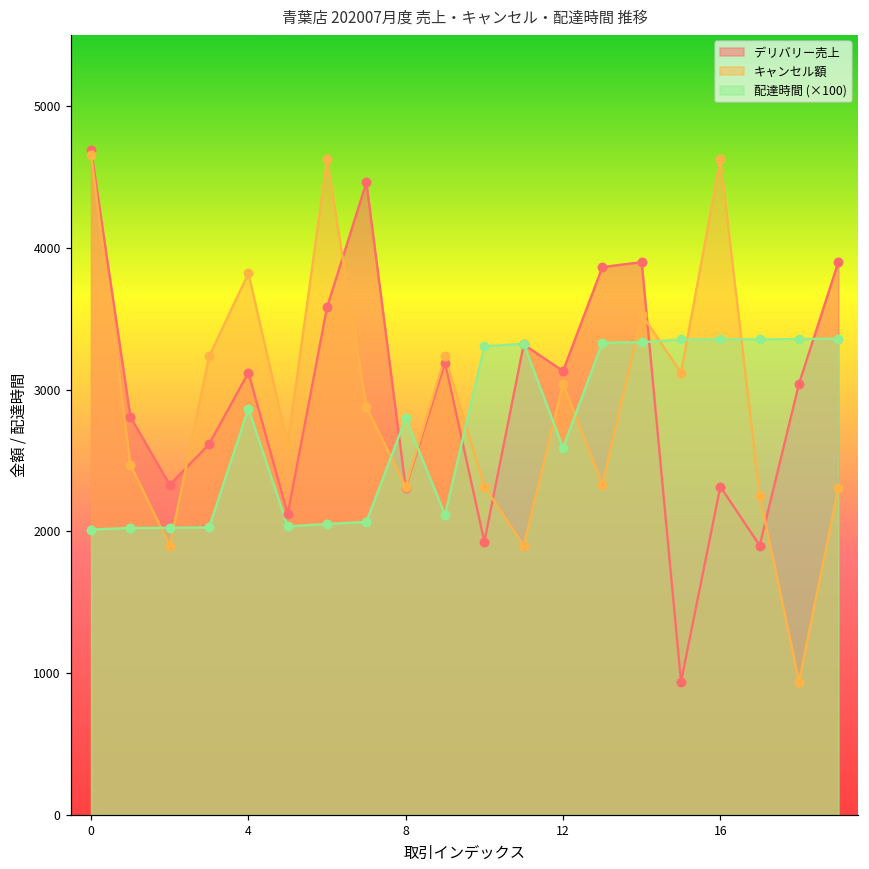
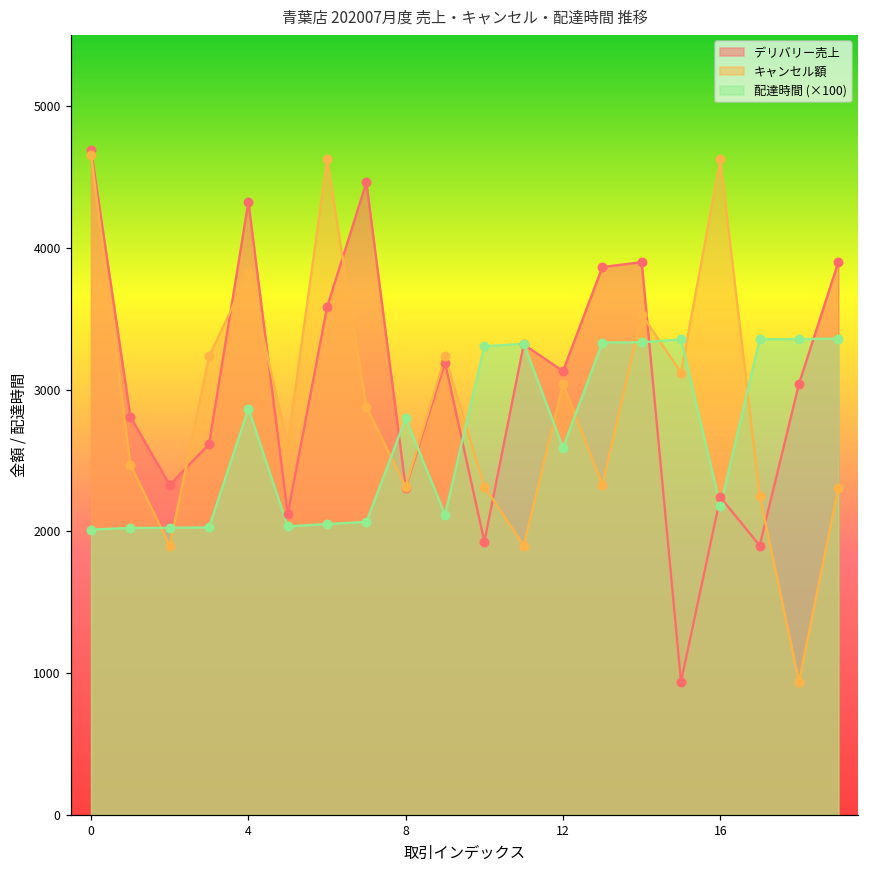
デリバリー売上, 4: 3120 -> 4330
デリバリー売上, 16: 2320 -> 2240
配達時間 (×100), 16: 3350 -> 2180
